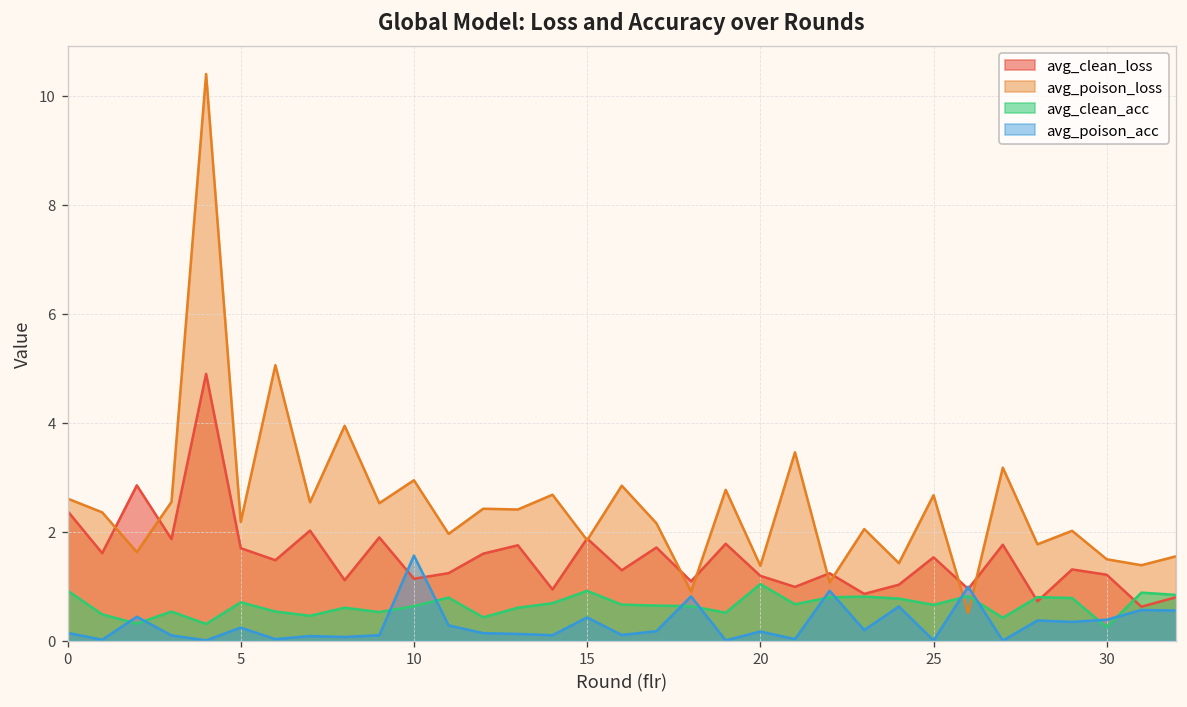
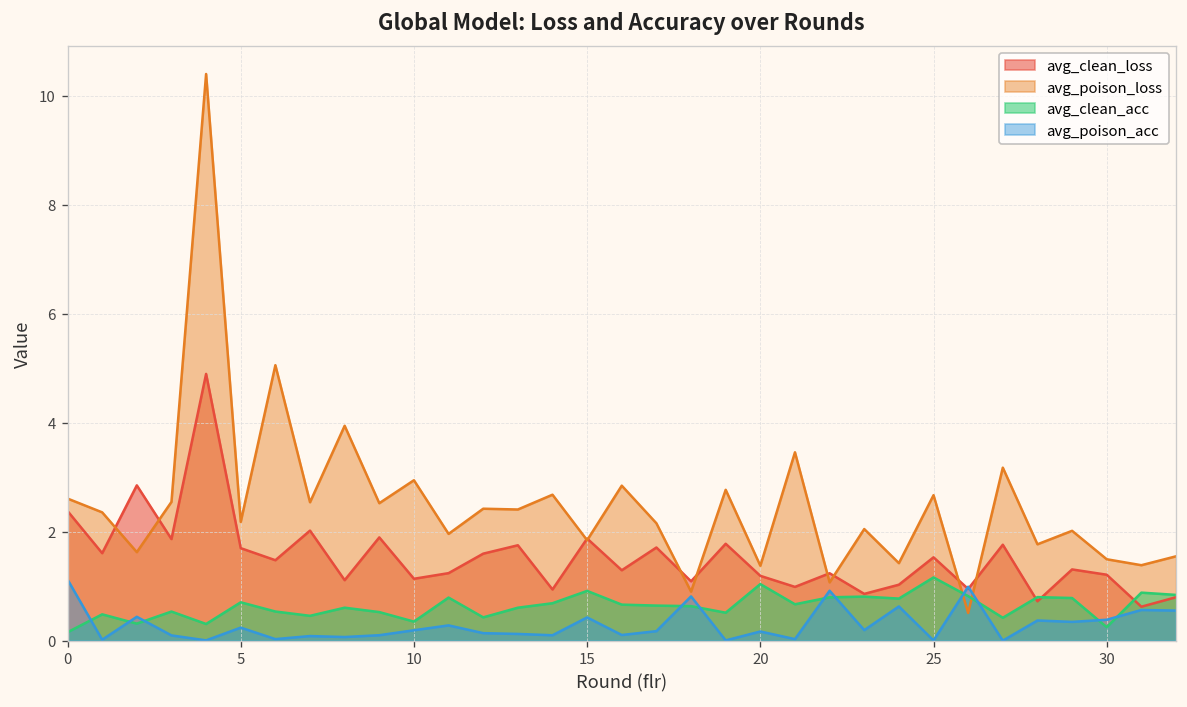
avg_clean_acc, 0: 0.9 -> 0.2
avg_poison_acc, 0: 0.1 -> 1.1
avg_clean_acc, 10: 0.6 -> 0.3
avg_poison_acc, 10: 1.6 -> 0.2
avg_clean_acc, 25: 0.7 -> 1.2
